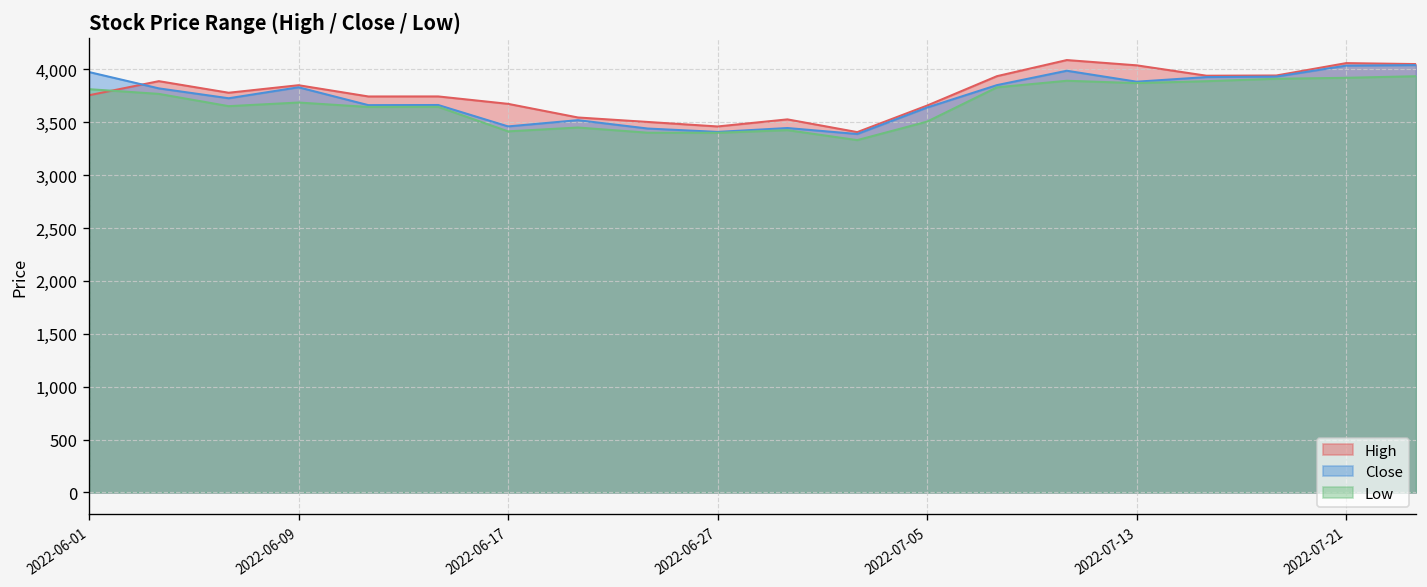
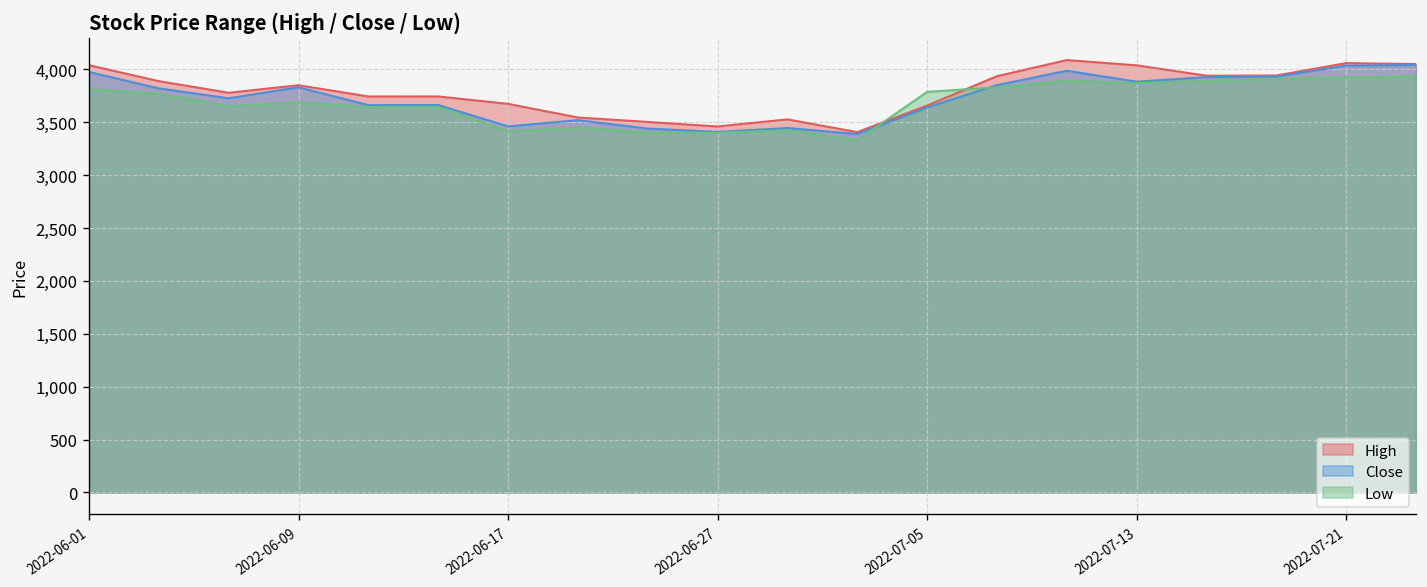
High, 2022-06-01: 3,800 -> 4,000
Low, 2022-07-05: 3,500 -> 3,800
